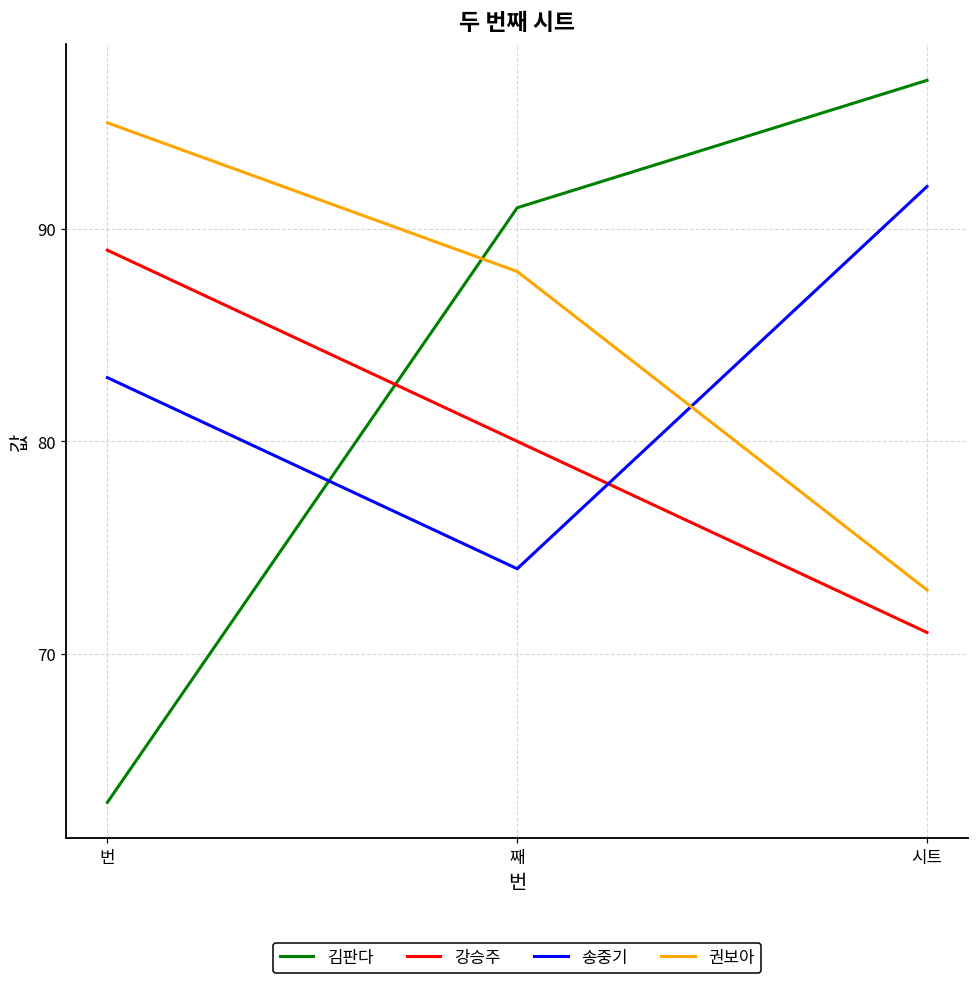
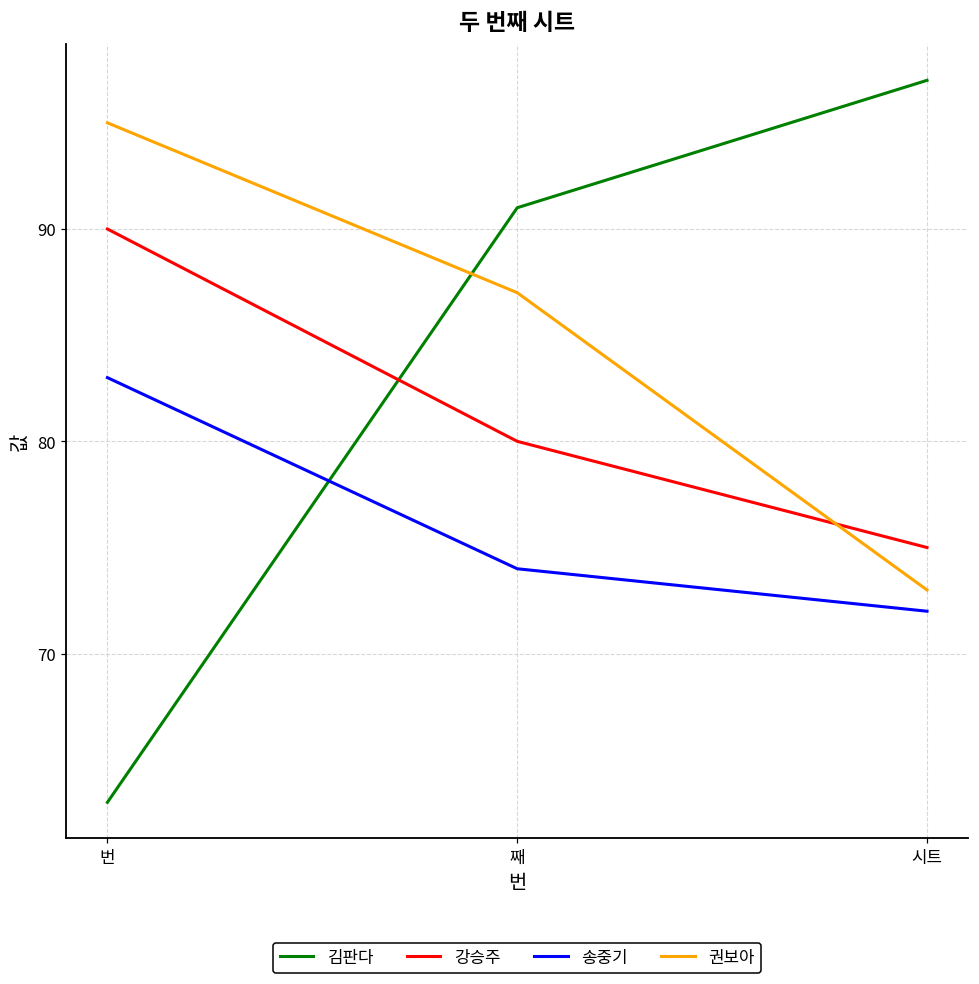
강승주, 번: 89 -> 90
권보아, 째: 88 -> 87
강승주, 시트: 71 -> 75
송중기, 시트: 92 -> 72
